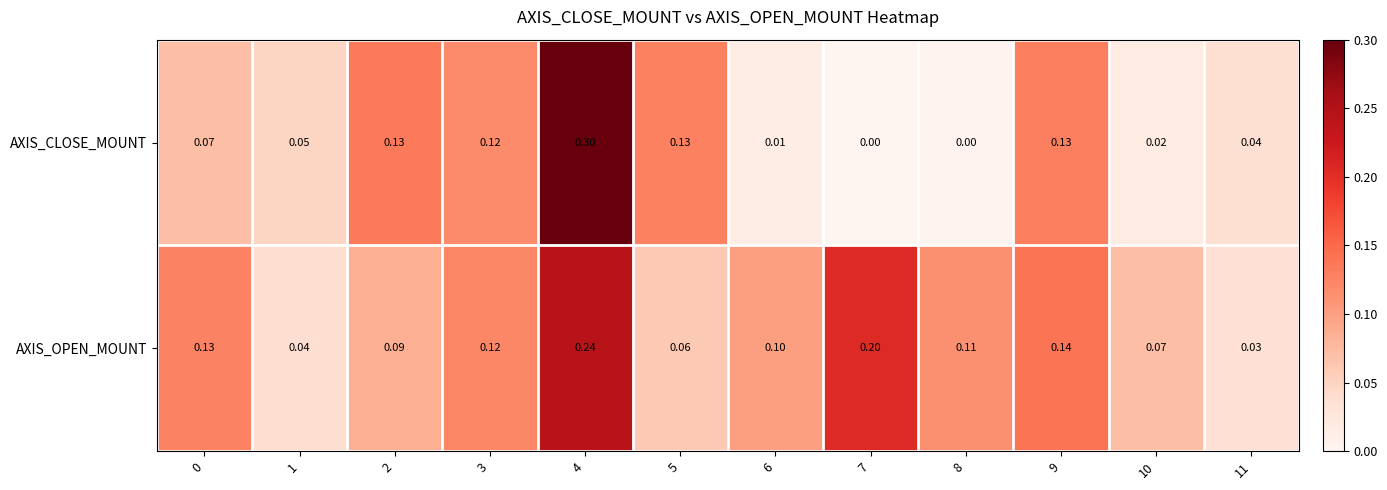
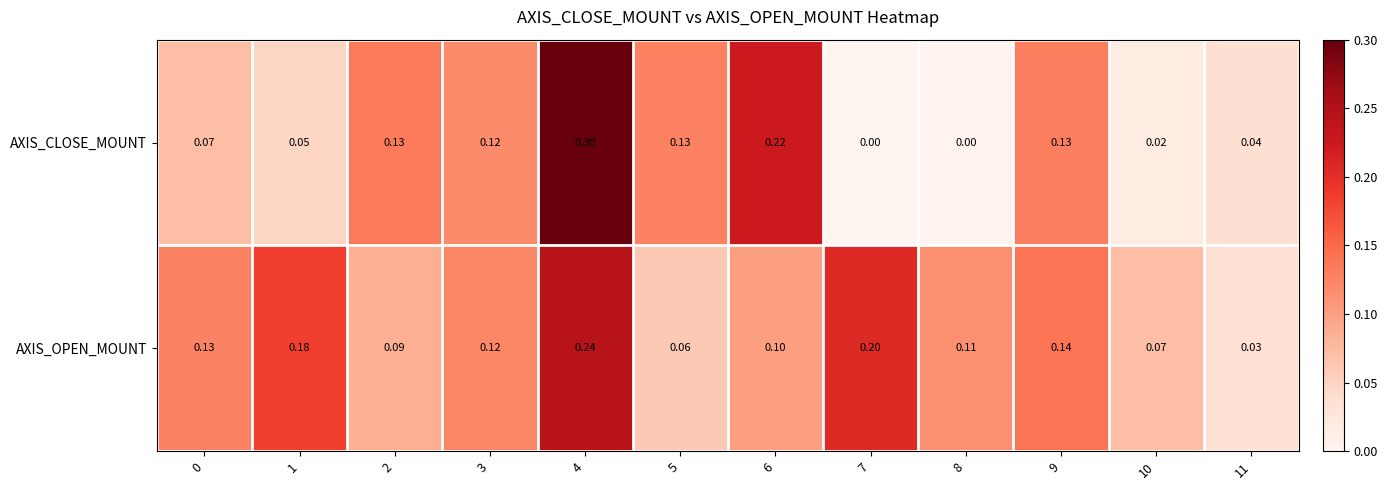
AXIS_CLOSE_MOUNT, 6: 0.01 -> 0.22
AXIS_OPEN_MOUNT, 1: 0.04 -> 0.18
